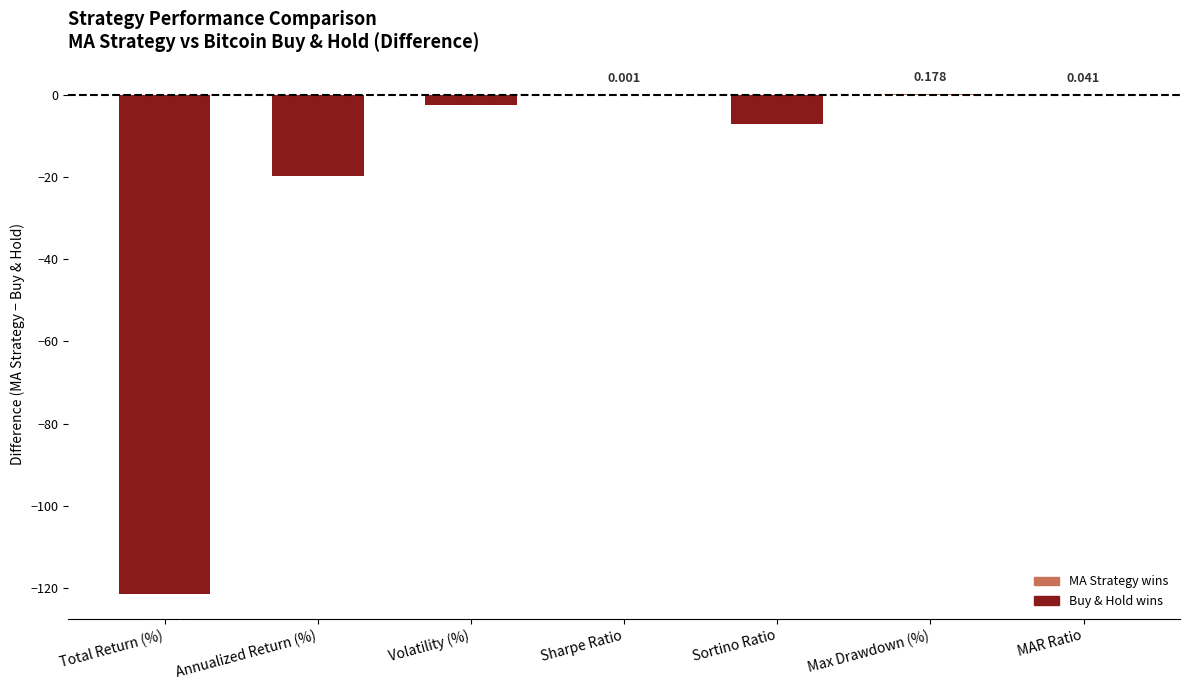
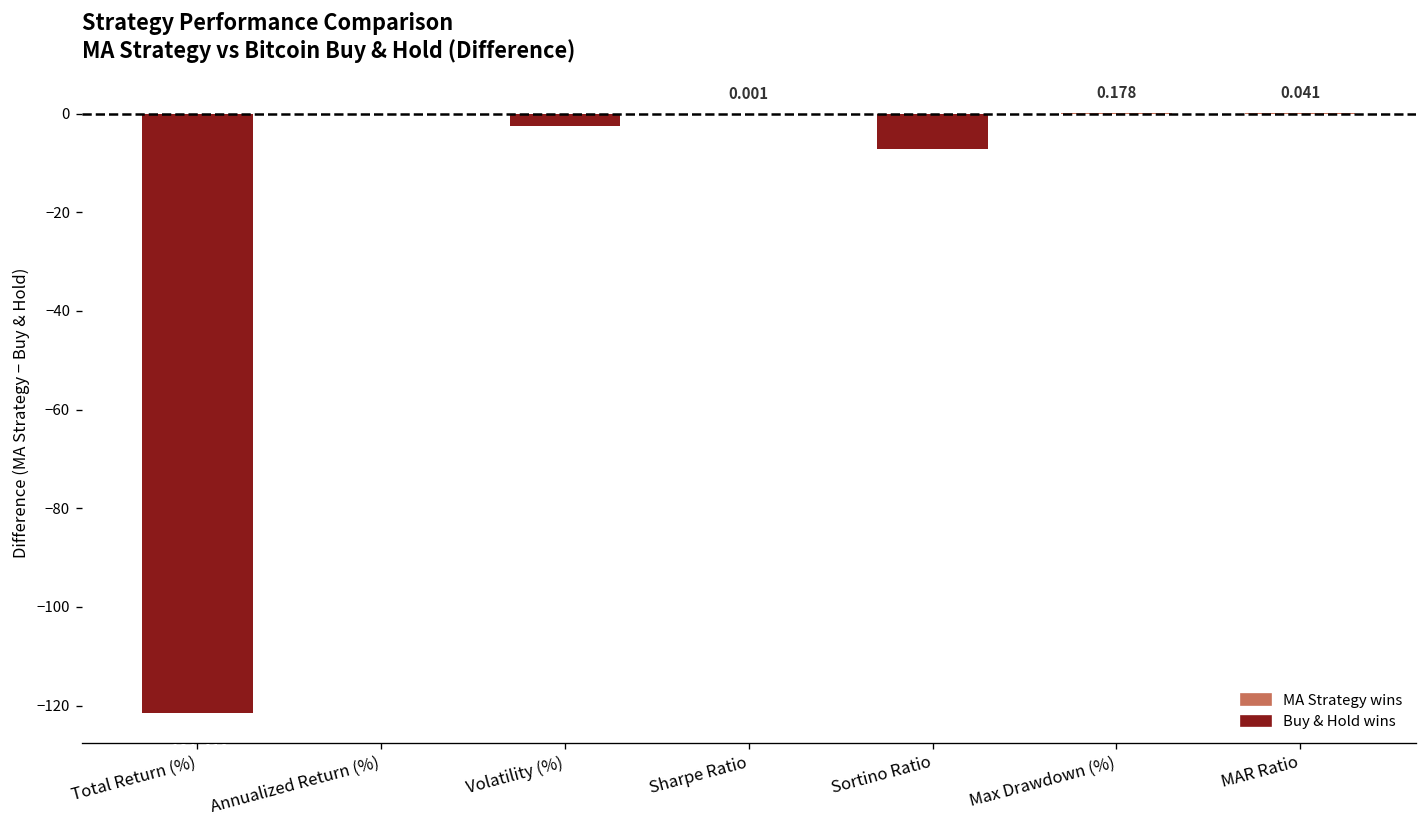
Annualized Return (%): -20 -> 0
